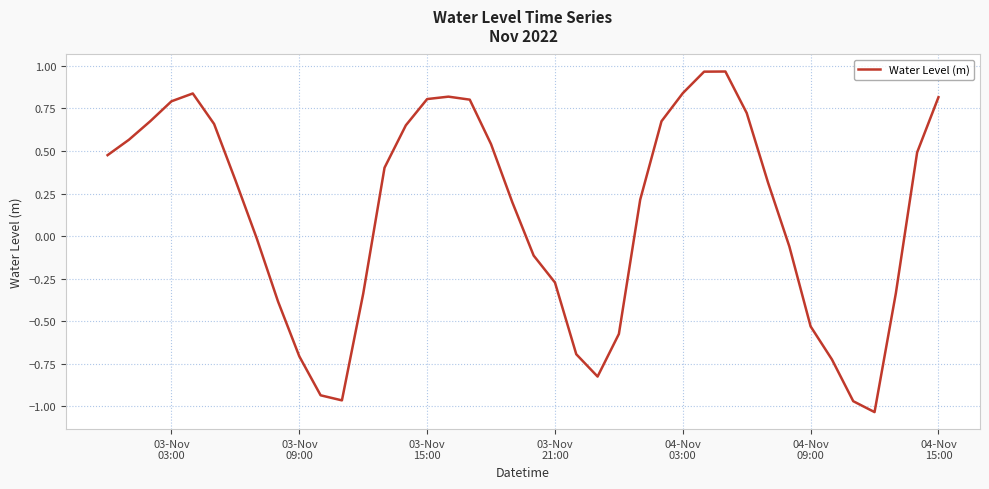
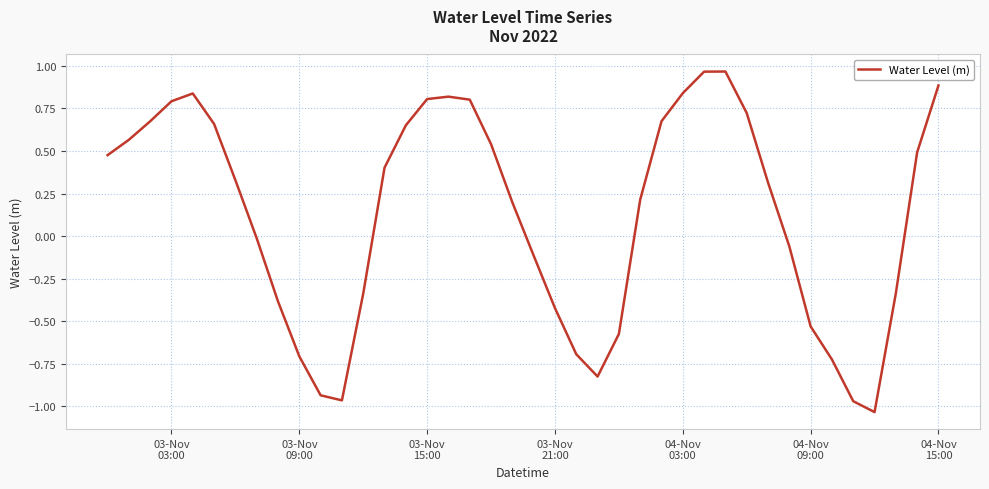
03-Nov 21:00: -0.27 -> -0.42
04-Nov 15:00: 0.82 -> 0.88
